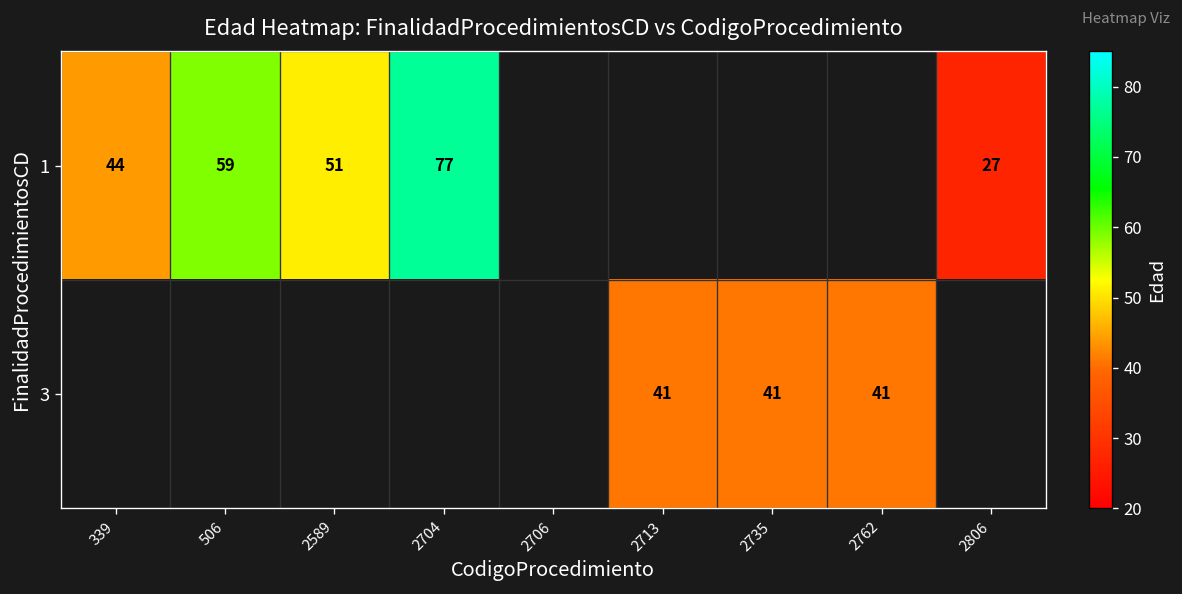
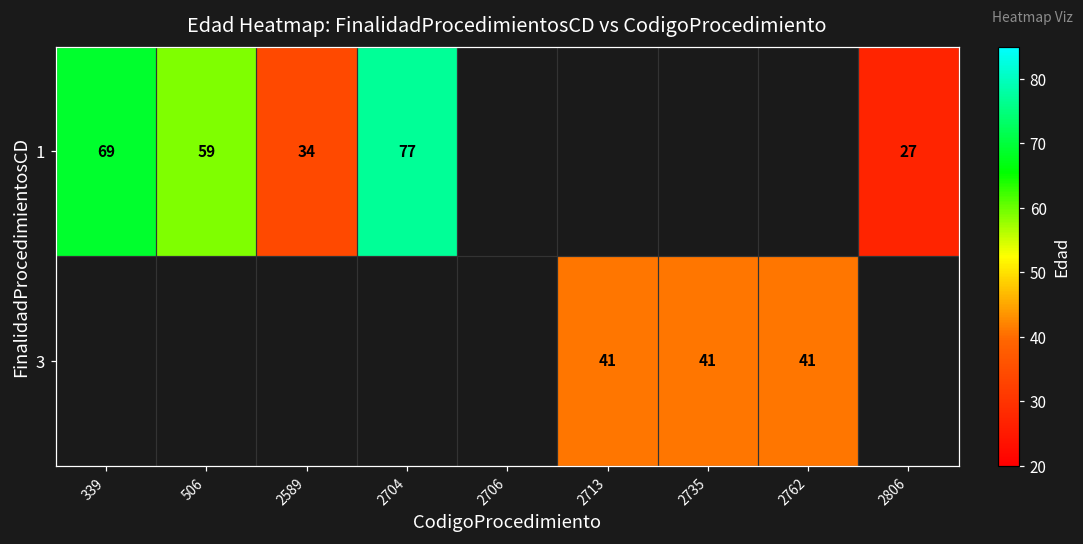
1, 339: 44 -> 69
1, 2589: 51 -> 34
